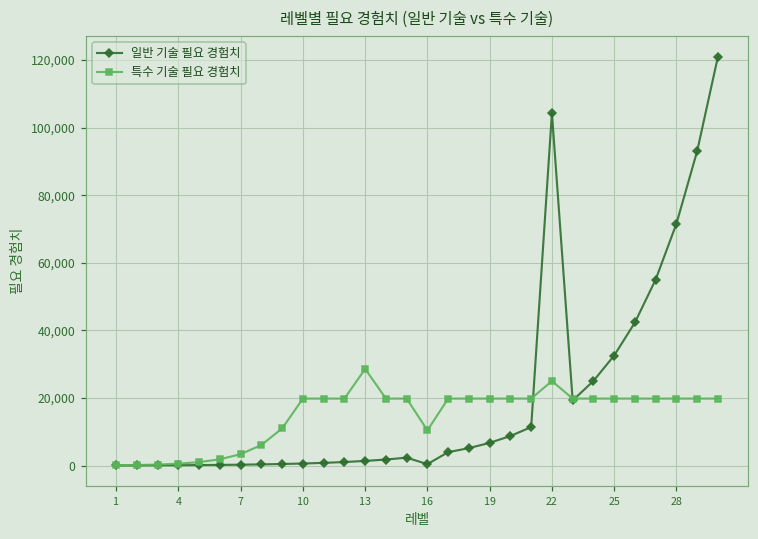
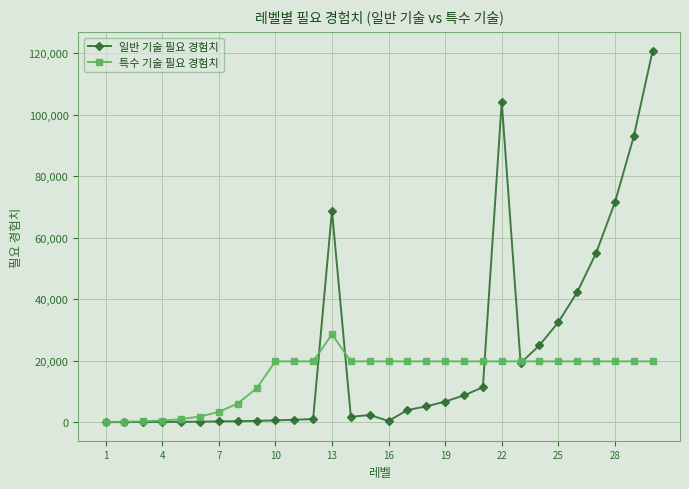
일반 기술 필요 경험치, 13: 1,000 -> 69,000
특수 기술 필요 경험치, 16: 10,000 -> 20,000
특수 기술 필요 경험치, 22: 25,000 -> 20,000
